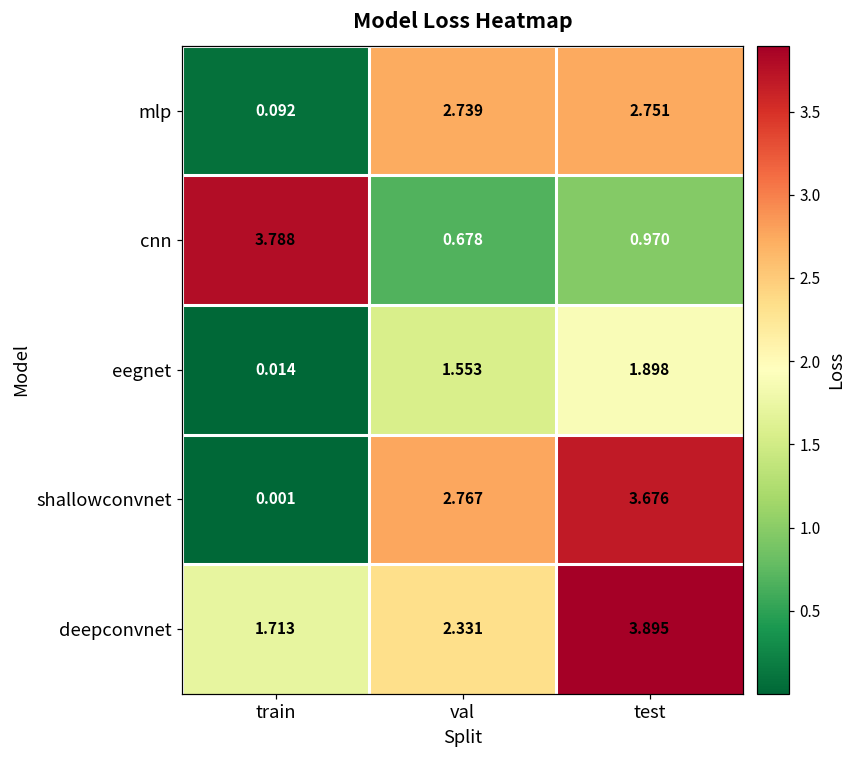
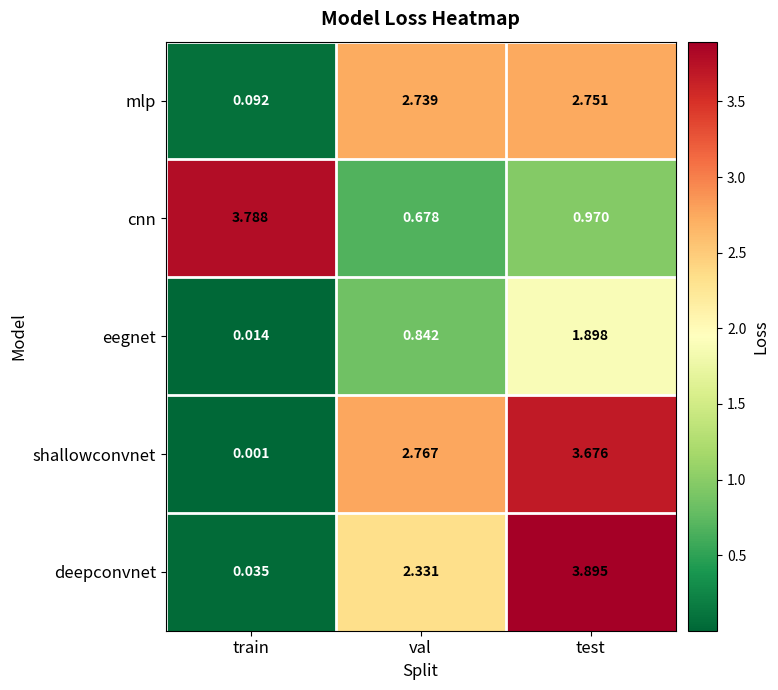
eegnet, val: 1.553 -> 0.842
deepconvnet, train: 1.713 -> 0.035
